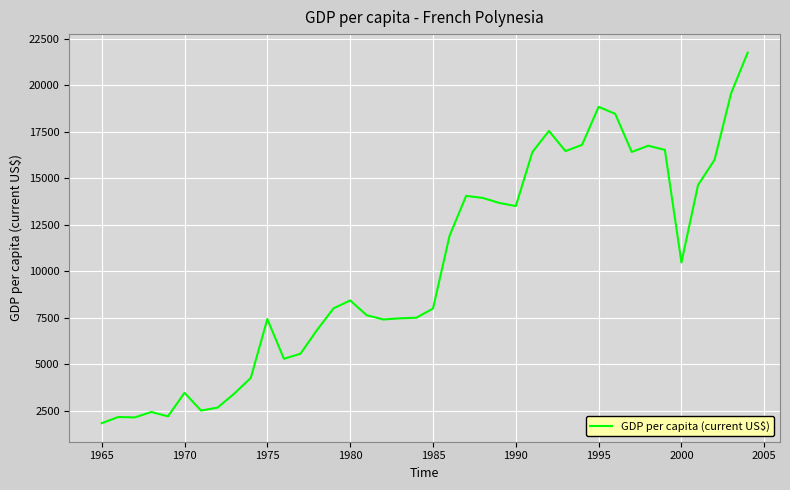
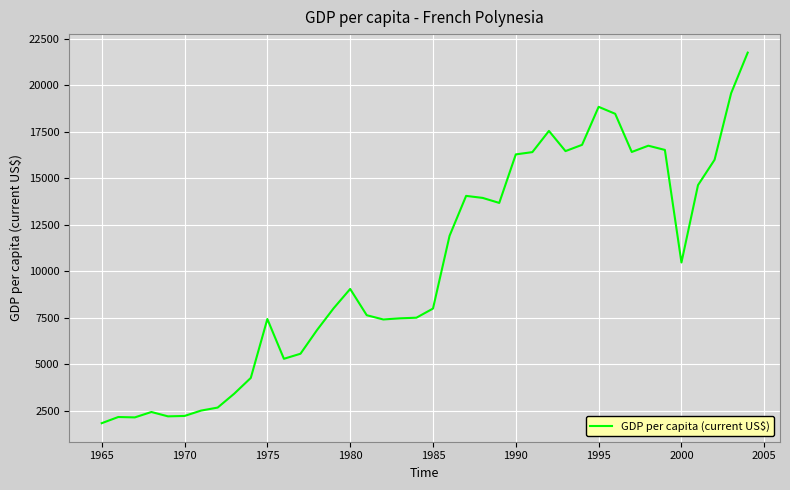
1970: 3500 -> 2200
1980: 8400 -> 9100
1990: 13500 -> 16300
